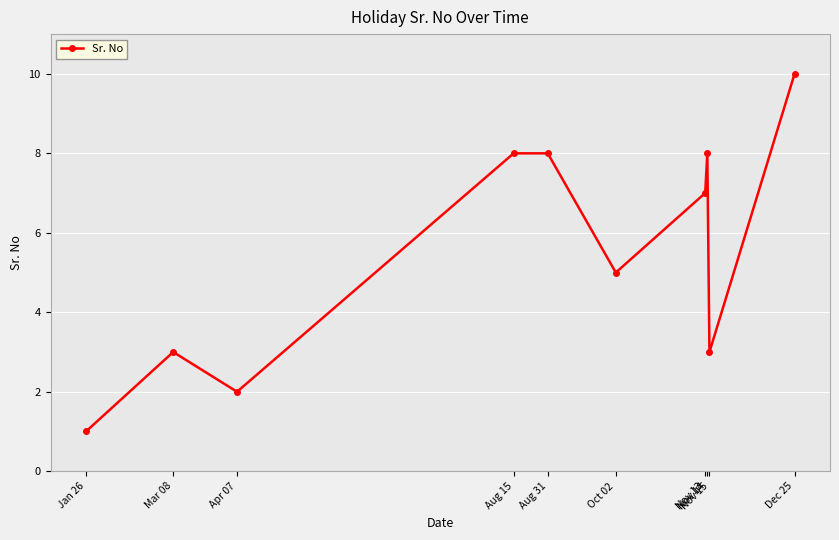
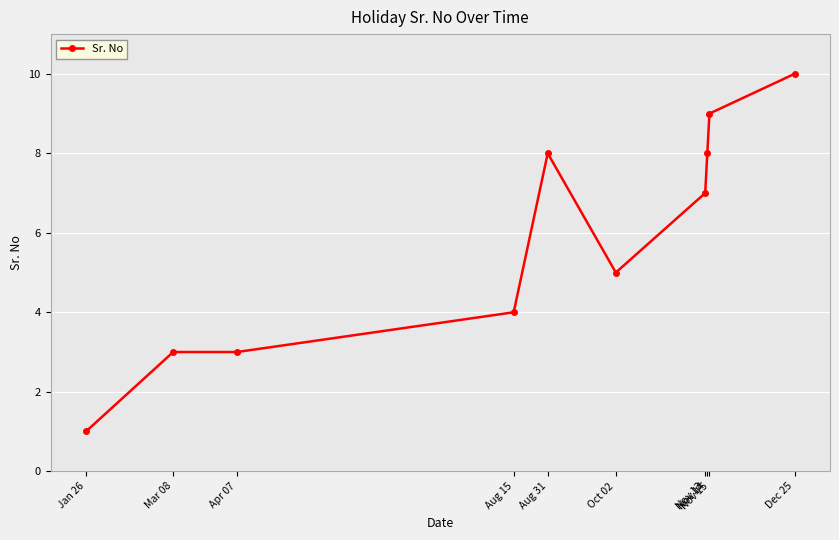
Apr 07: 2 -> 3
Aug 15: 8 -> 4
Nov 15: 3 -> 9
